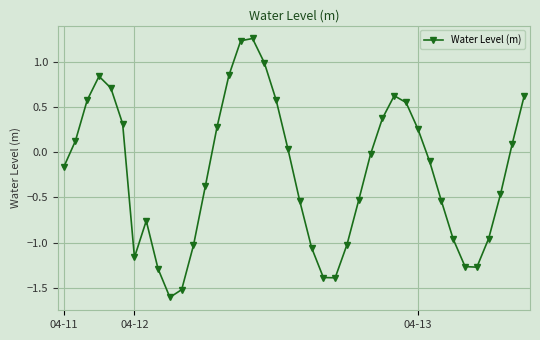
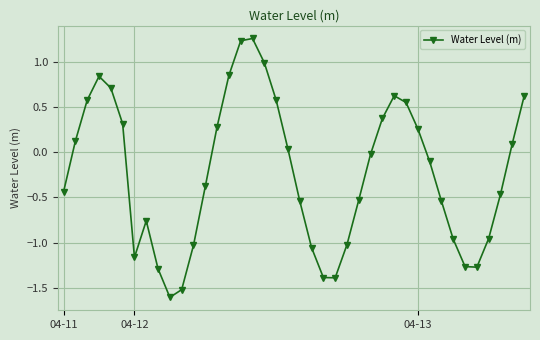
04-11: -0.2 -> -0.4
